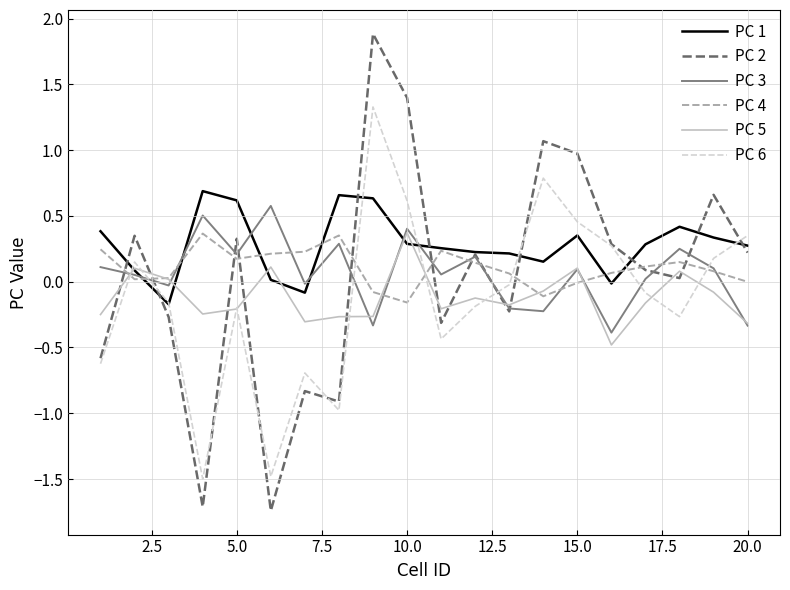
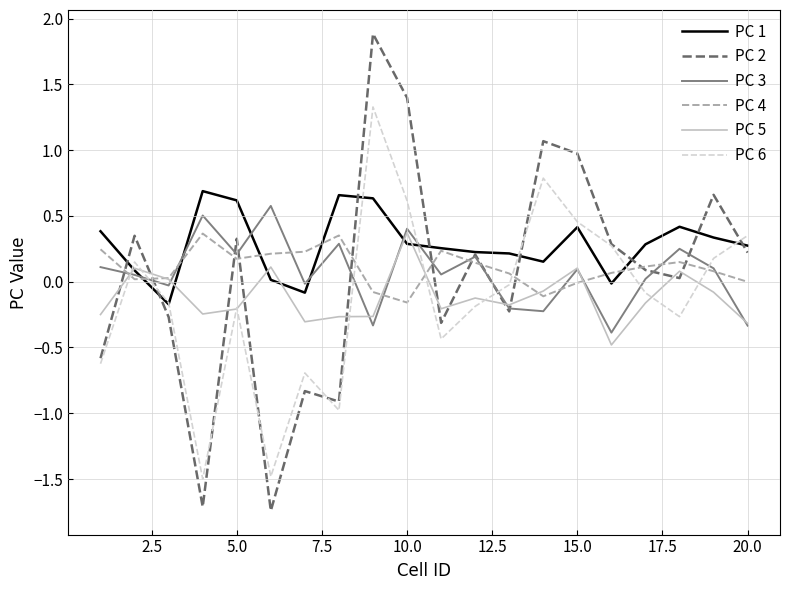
PC 1, 15.0: 0.35 -> 0.41
